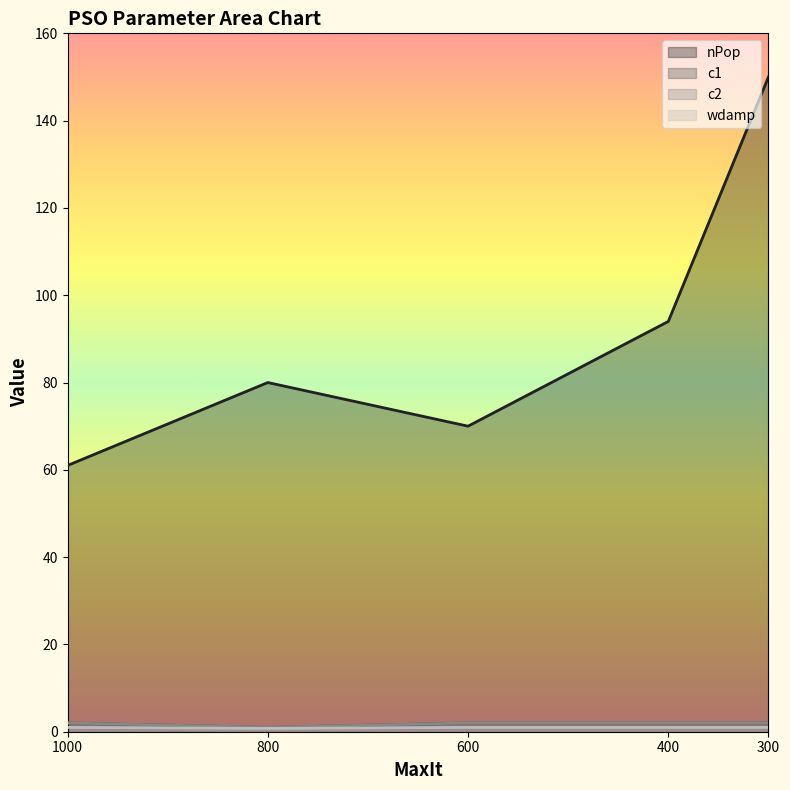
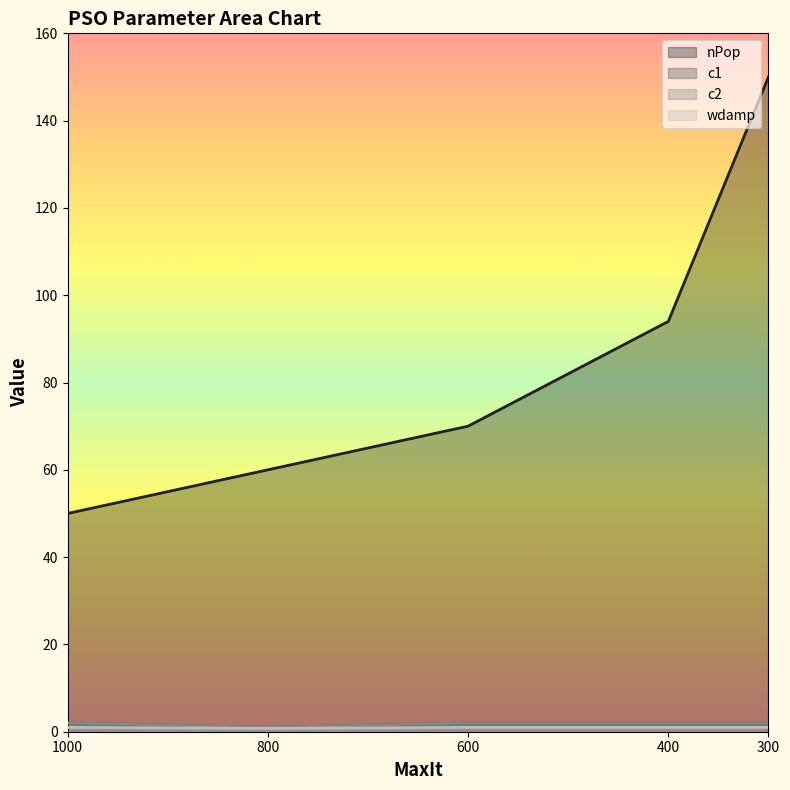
nPop, 1000: 61 -> 50
nPop, 800: 80 -> 60
